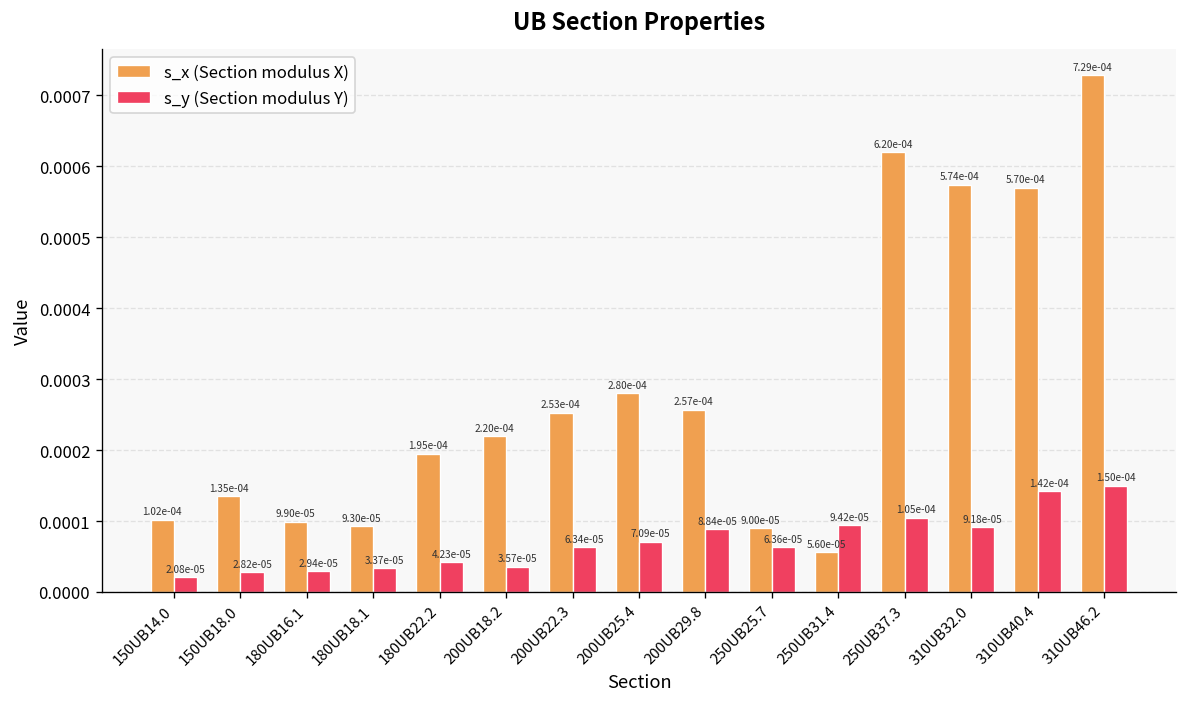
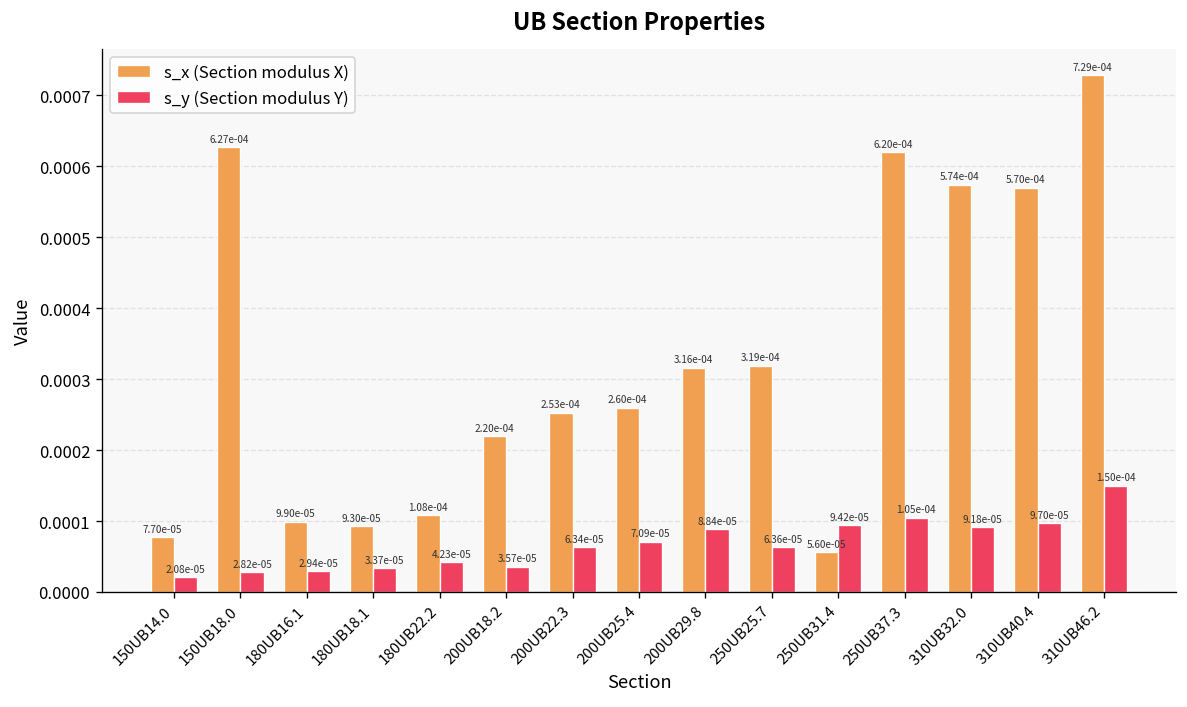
s_x (Section modulus X), 150UB14.0: 1.02e-04 -> 7.70e-05
s_x (Section modulus X), 150UB18.0: 1.35e-04 -> 6.27e-04
s_x (Section modulus X), 180UB22.2: 1.95e-04 -> 1.08e-04
s_x (Section modulus X), 200UB25.4: 2.80e-04 -> 2.60e-04
s_x (Section modulus X), 200UB29.8: 2.57e-04 -> 3.16e-04
s_x (Section modulus X), 250UB25.7: 9.00e-05 -> 3.19e-04
s_y (Section modulus Y), 310UB40.4: 1.42e-04 -> 9.70e-05
